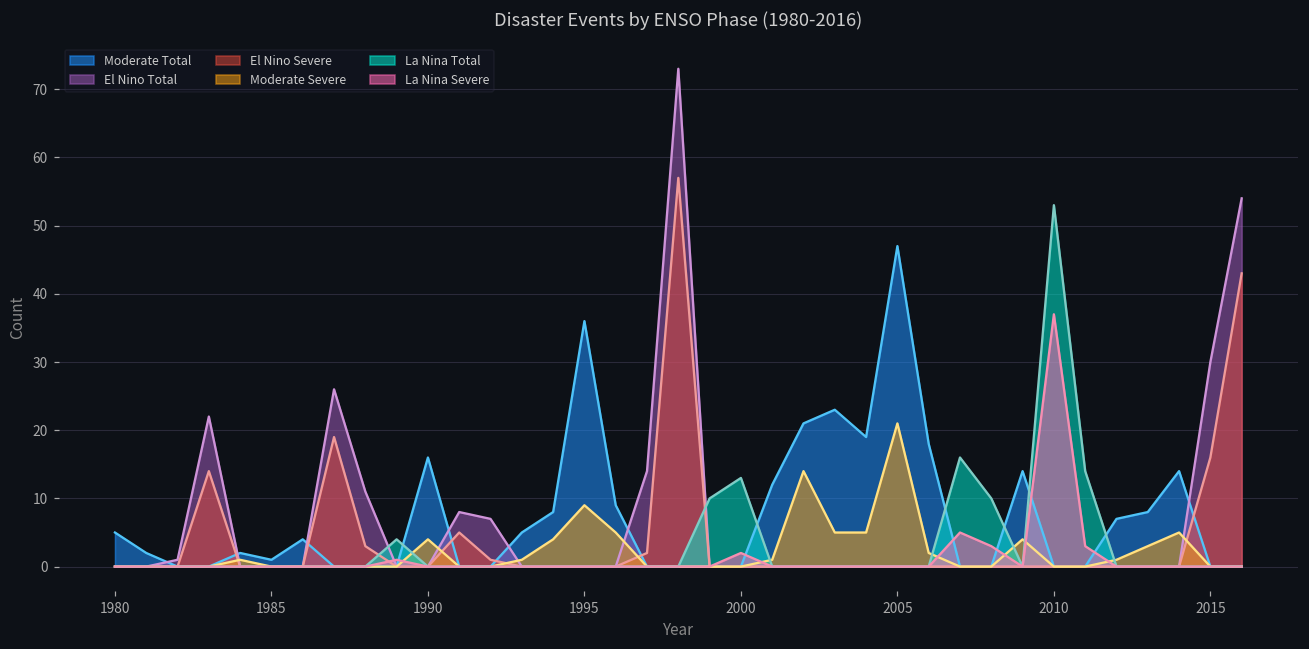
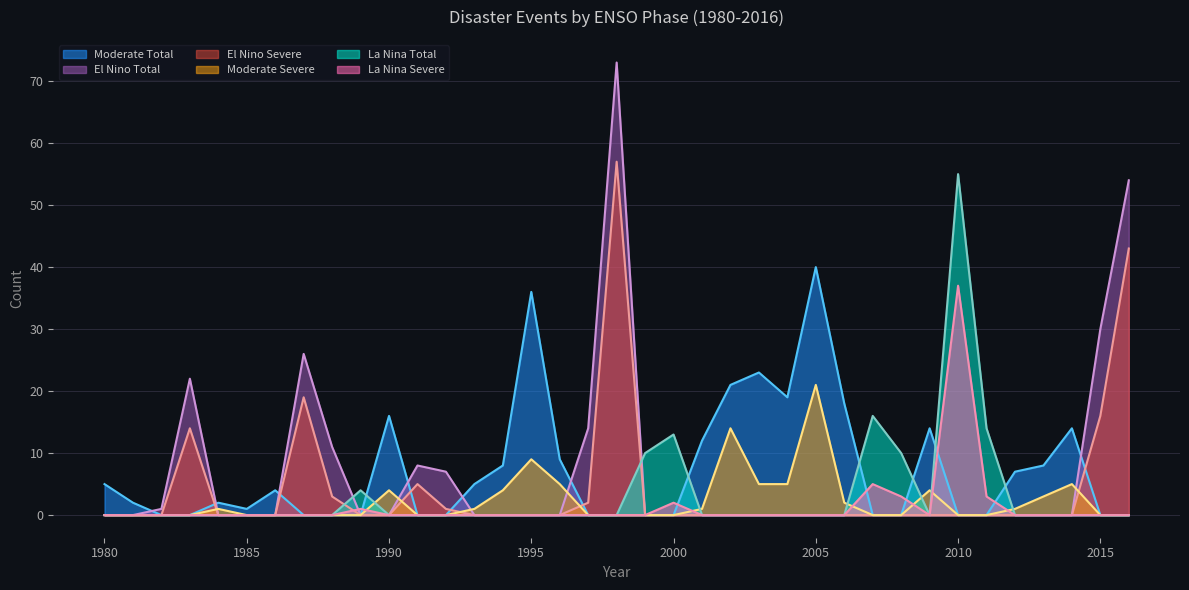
Moderate Total, 2005: 47 -> 40
La Nina Total, 2010: 53 -> 55
